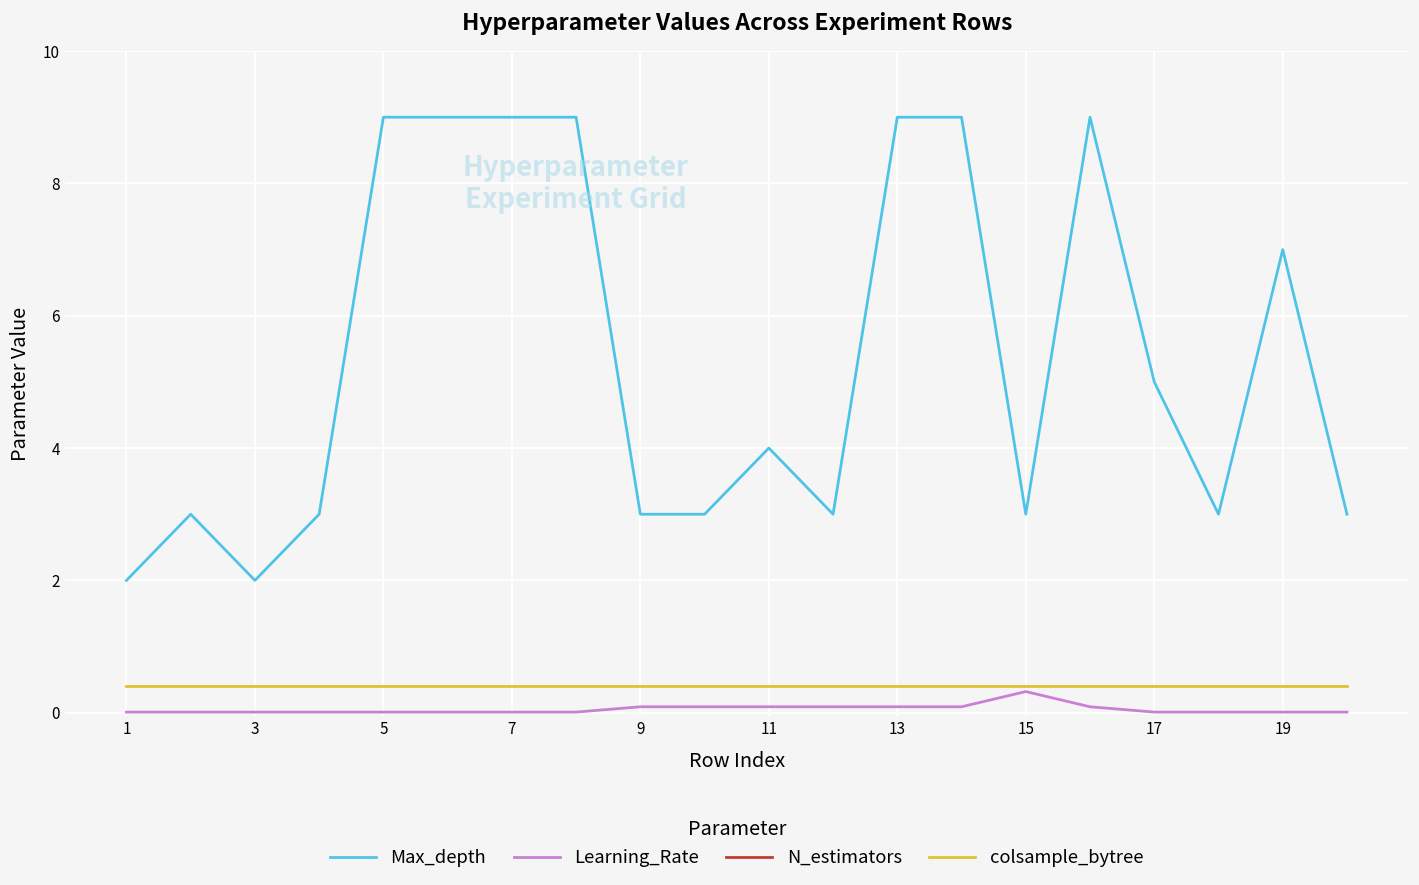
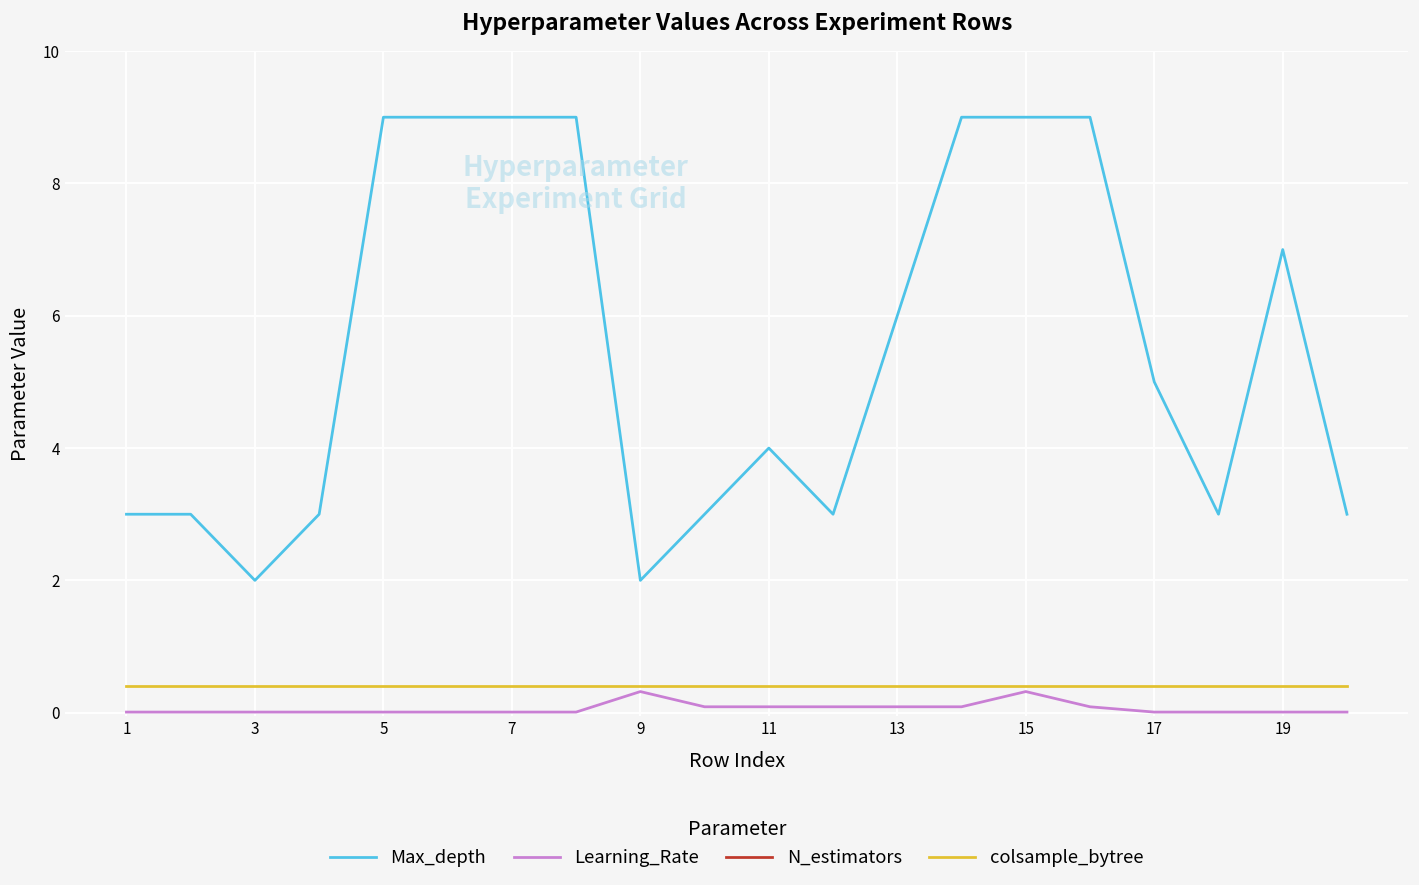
Max_depth, 1: 2 -> 3
Max_depth, 9: 3 -> 2
Learning_Rate, 9: 0.1 -> 0.3
Max_depth, 13: 9 -> 6
Max_depth, 15: 3 -> 9
